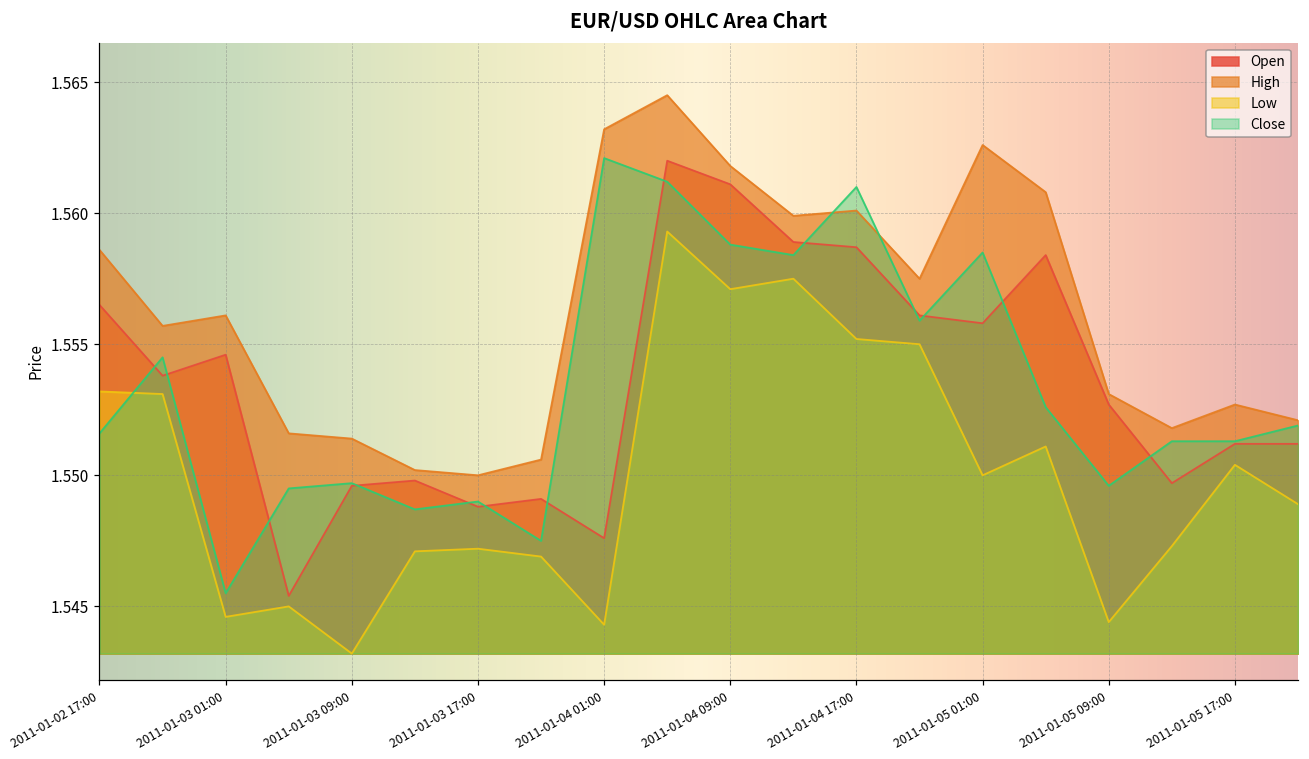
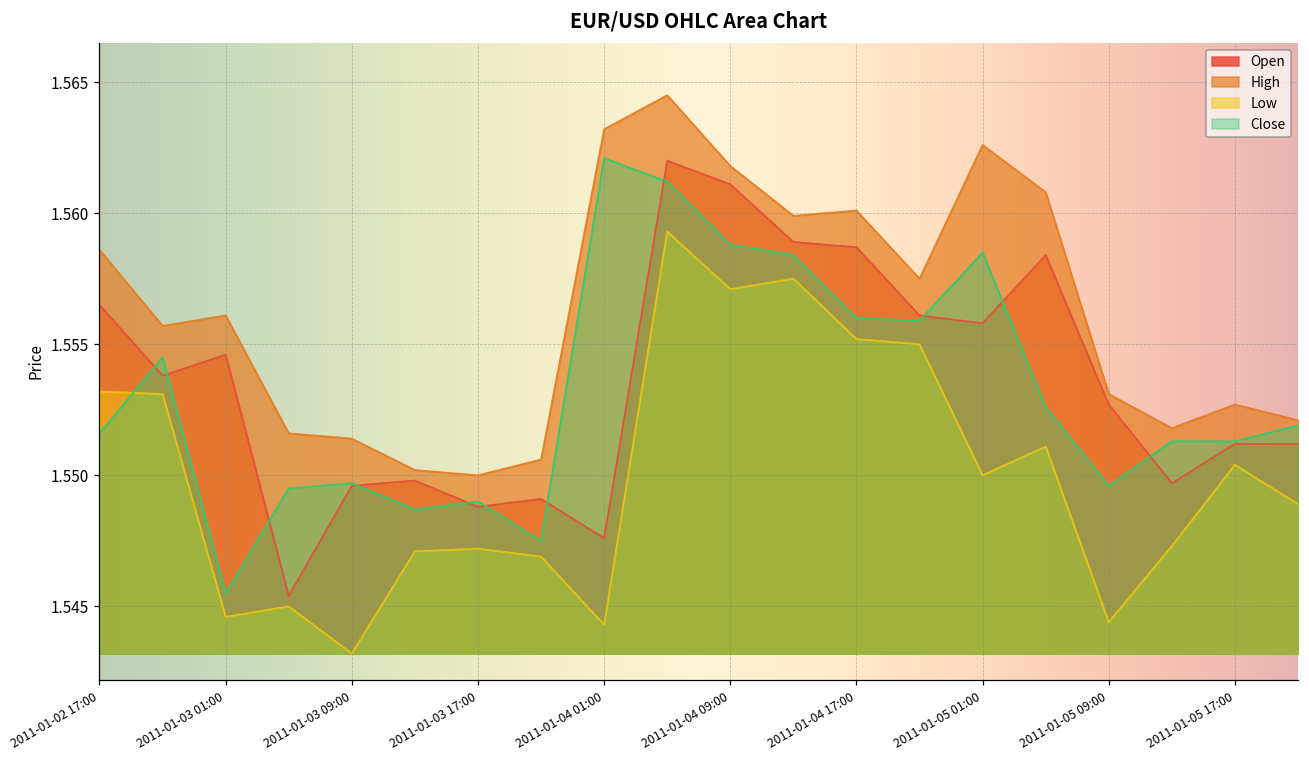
Close, 2011-01-04 17:00: 1.561 -> 1.556
